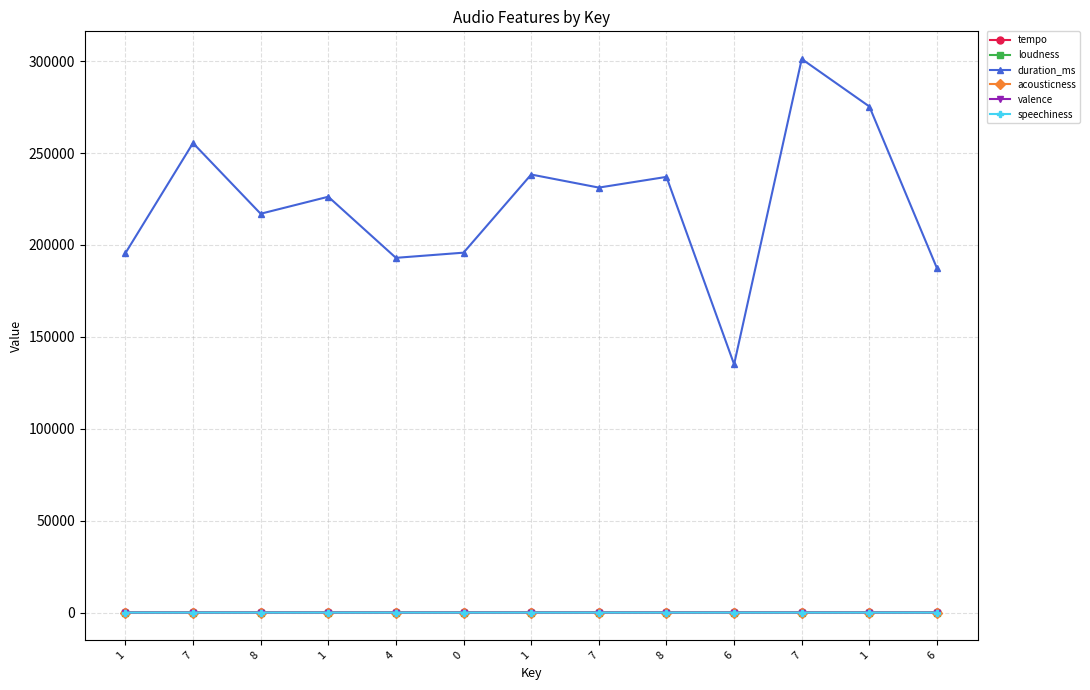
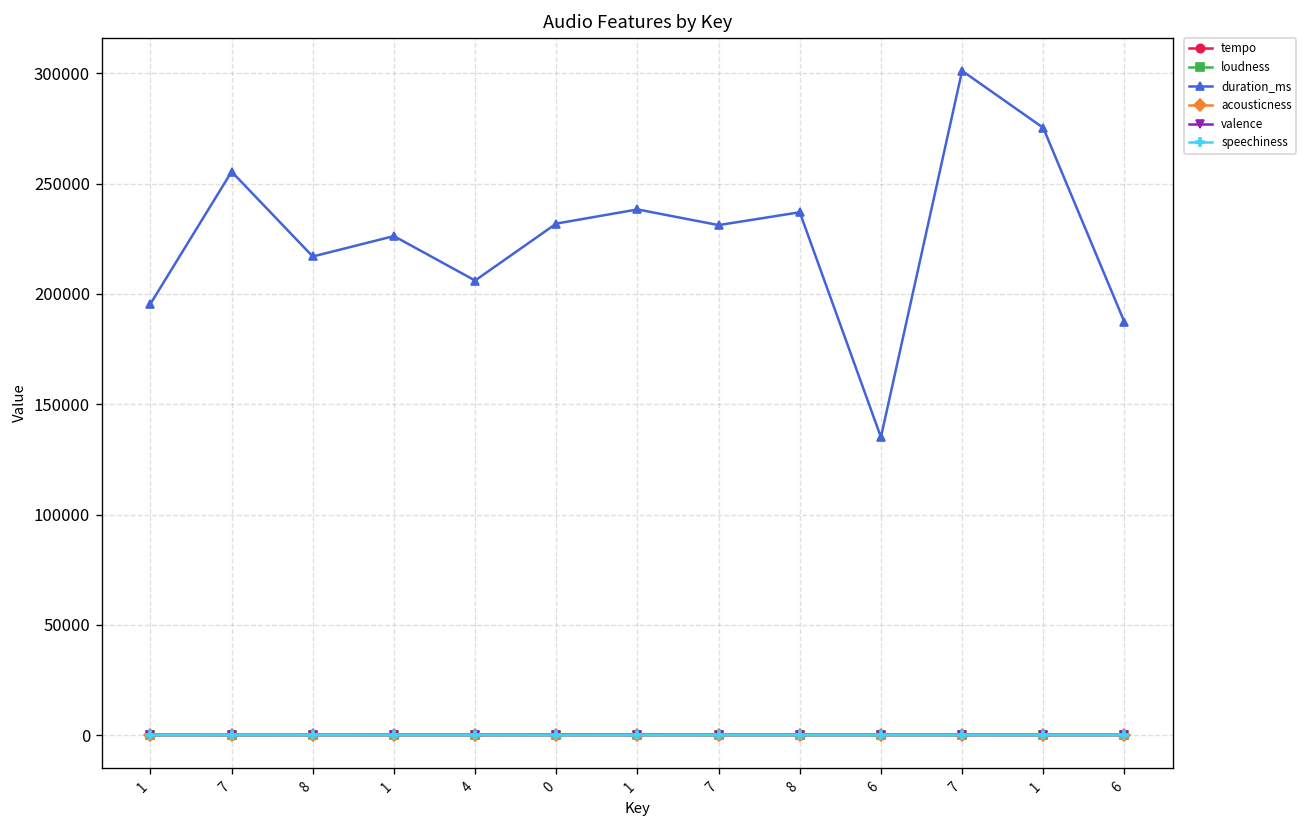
duration_ms, 4: 193000 -> 206000
duration_ms, 0: 196000 -> 232000
